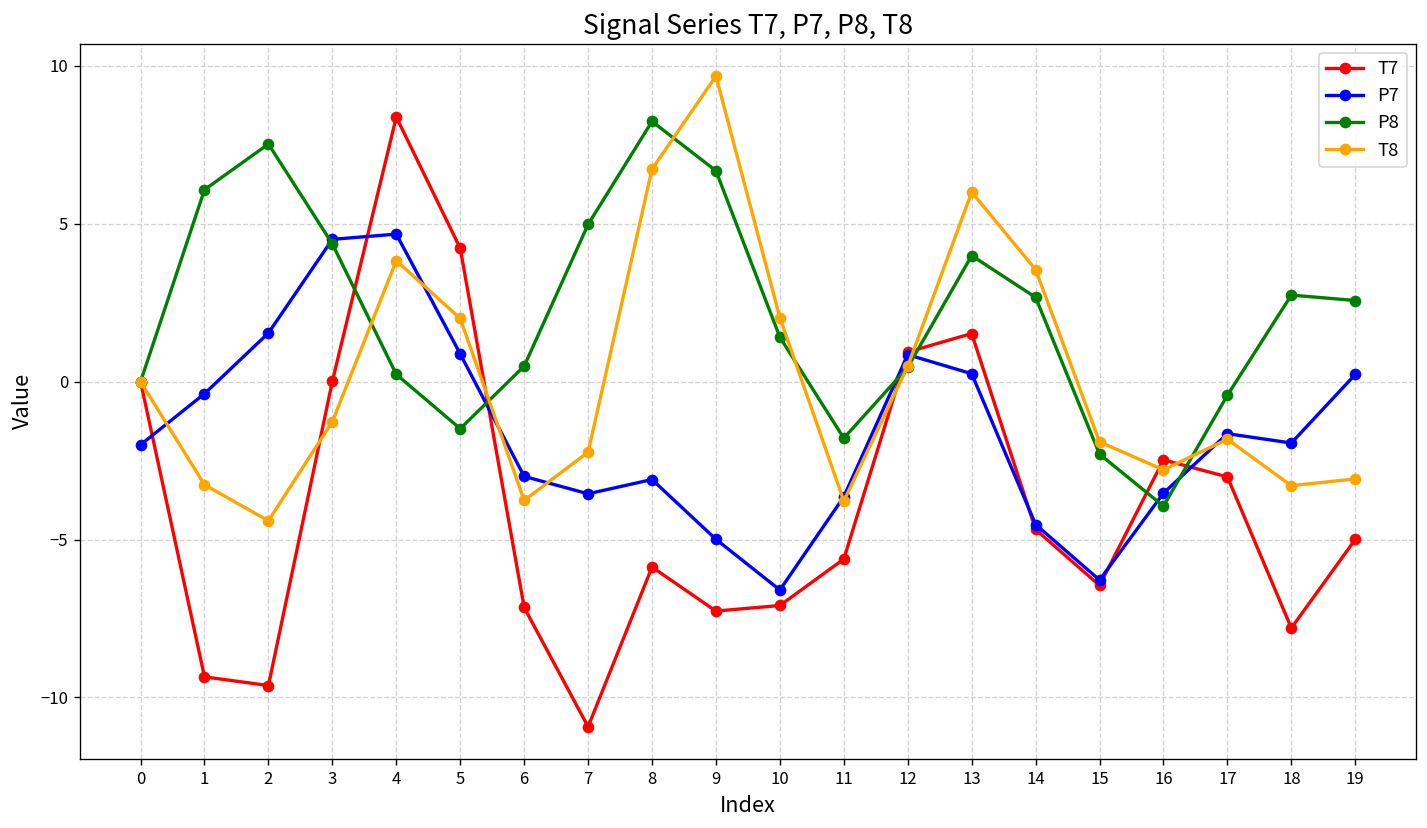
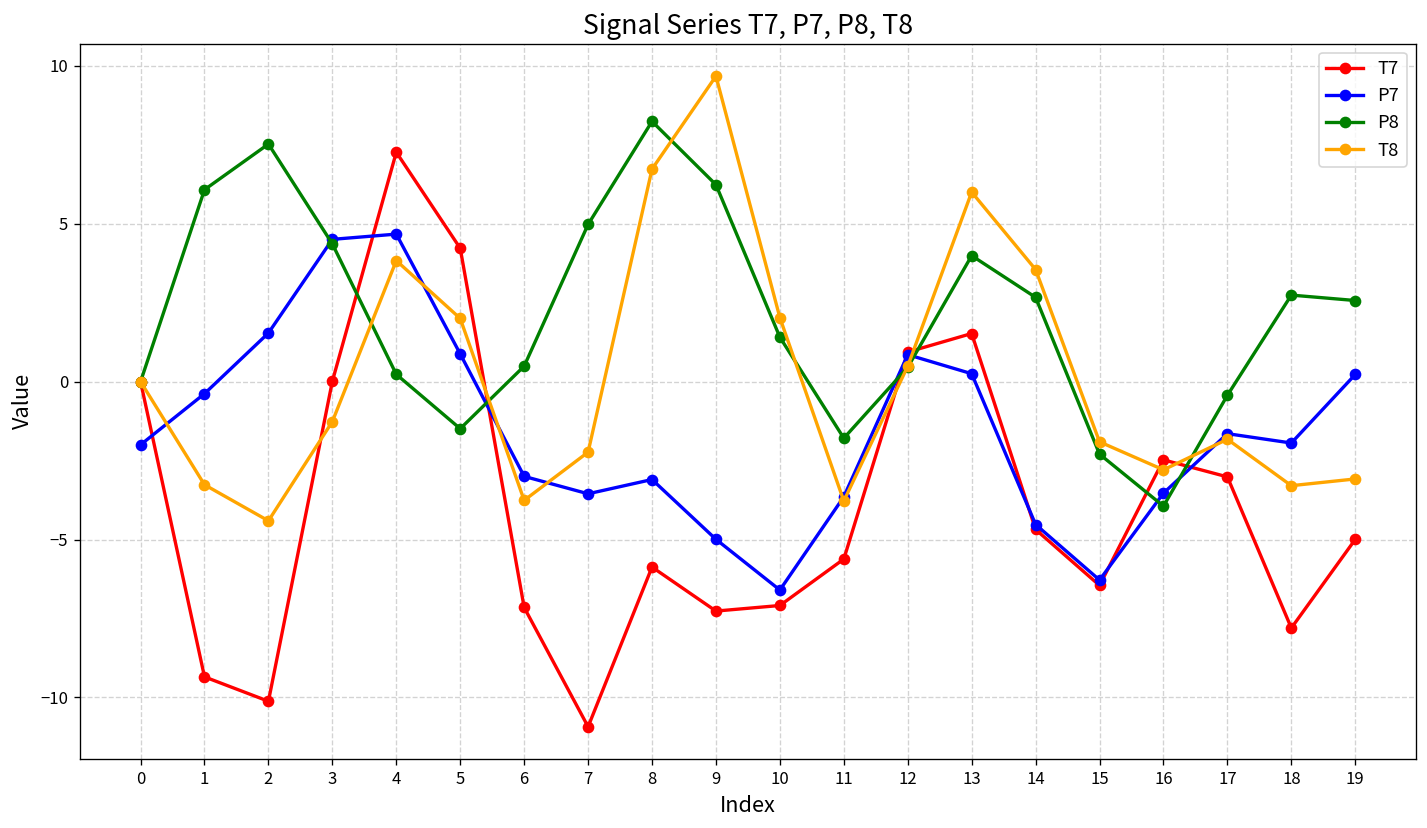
T7, 2: -9.6 -> -10.1
T7, 4: 8.4 -> 7.3
P8, 9: 6.7 -> 6.2
